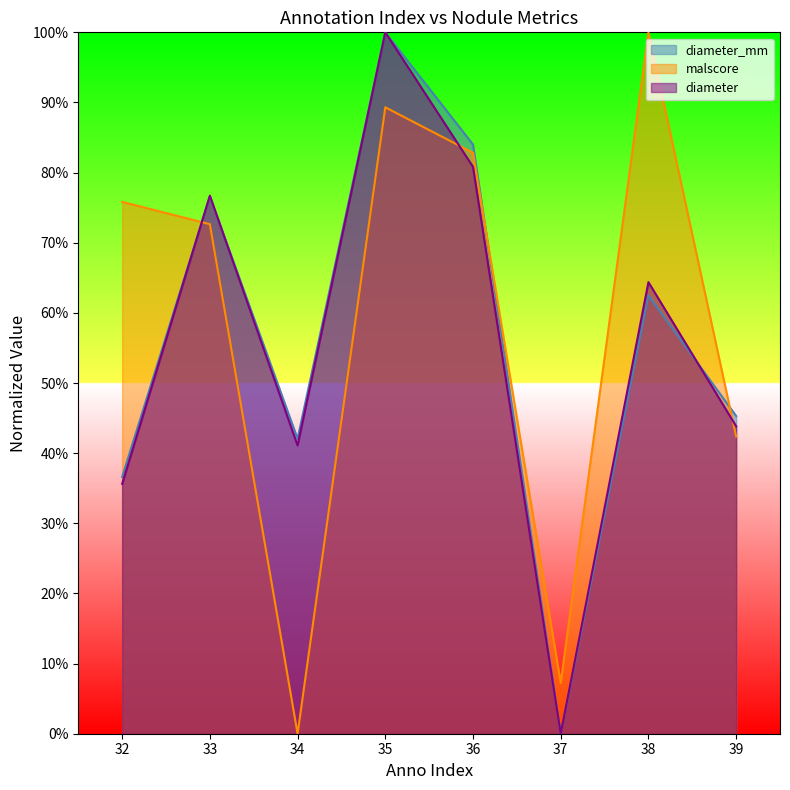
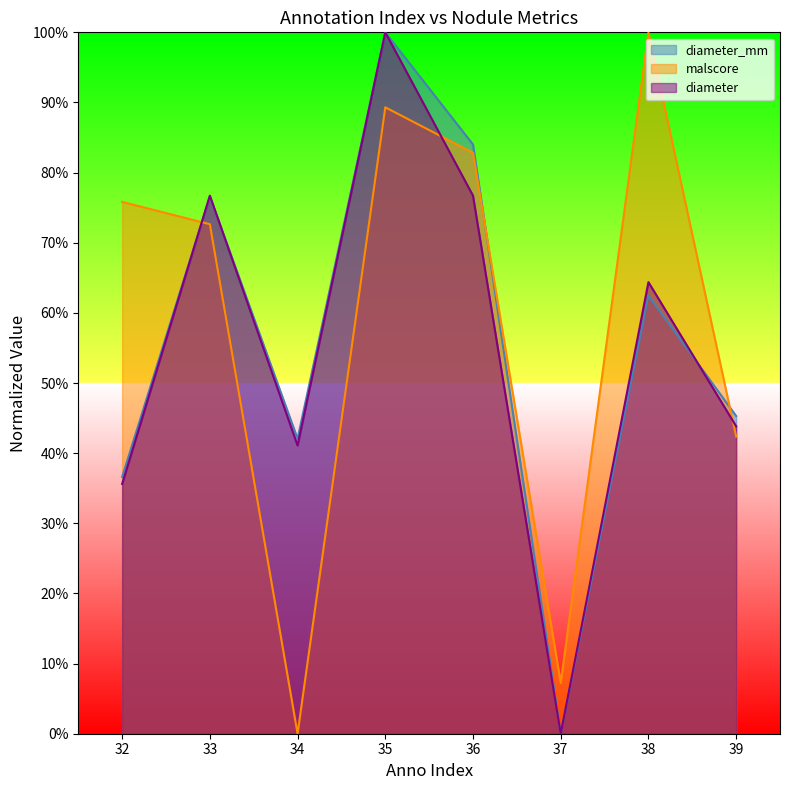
diameter, 36: 81% -> 77%
